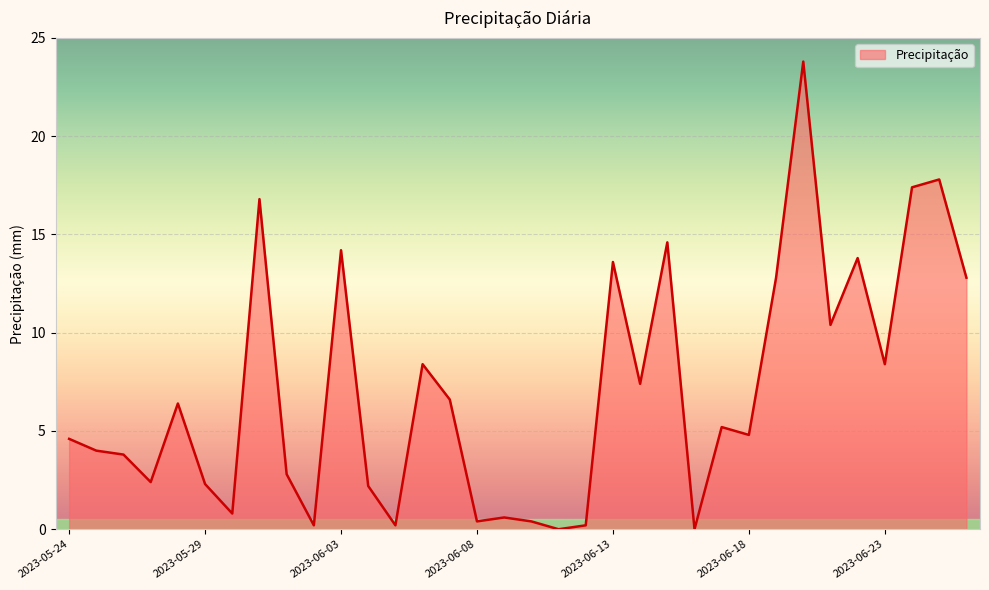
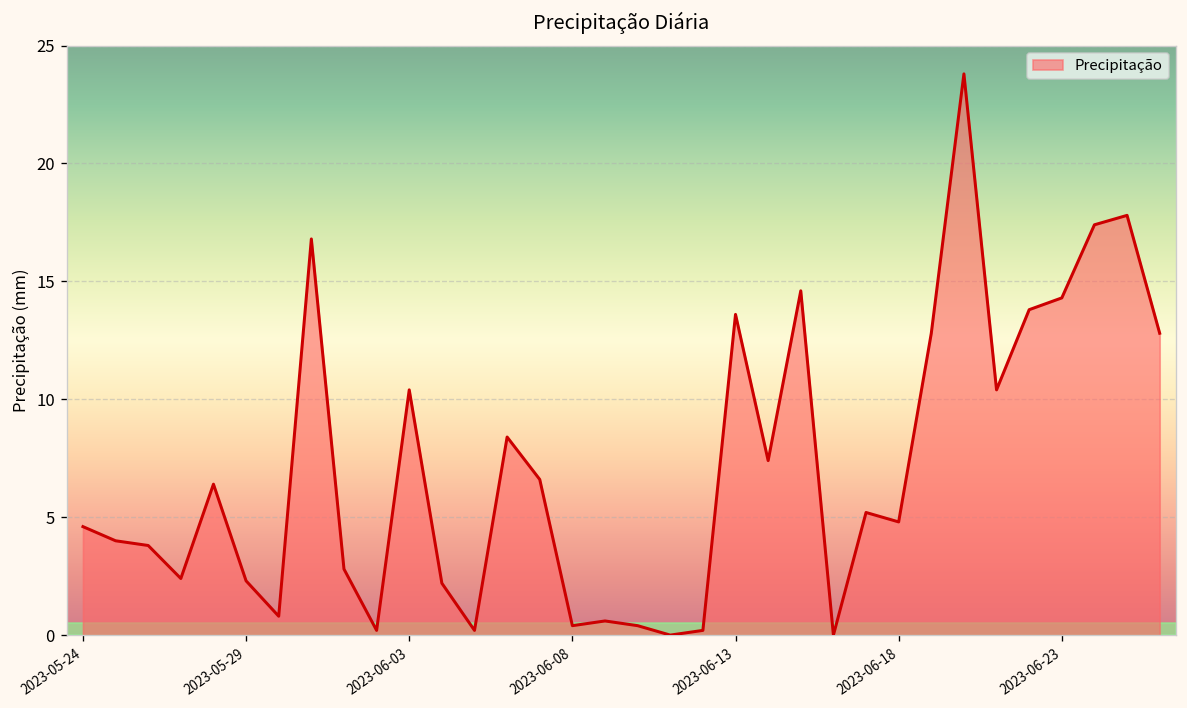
2023-06-03: 14.2 -> 10.4
2023-06-23: 8.4 -> 14.3
